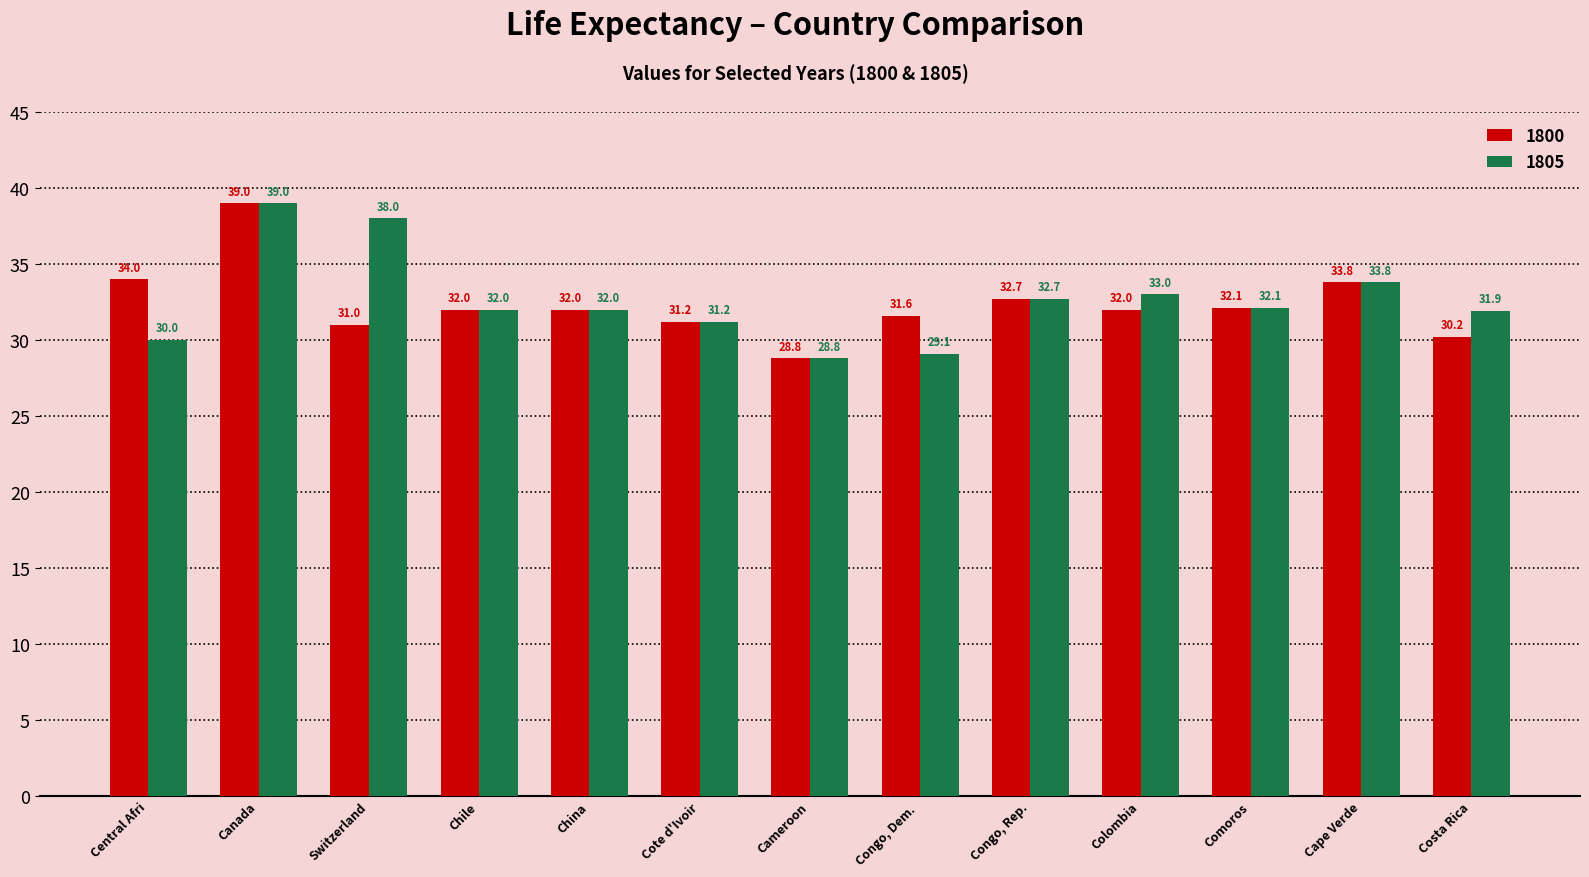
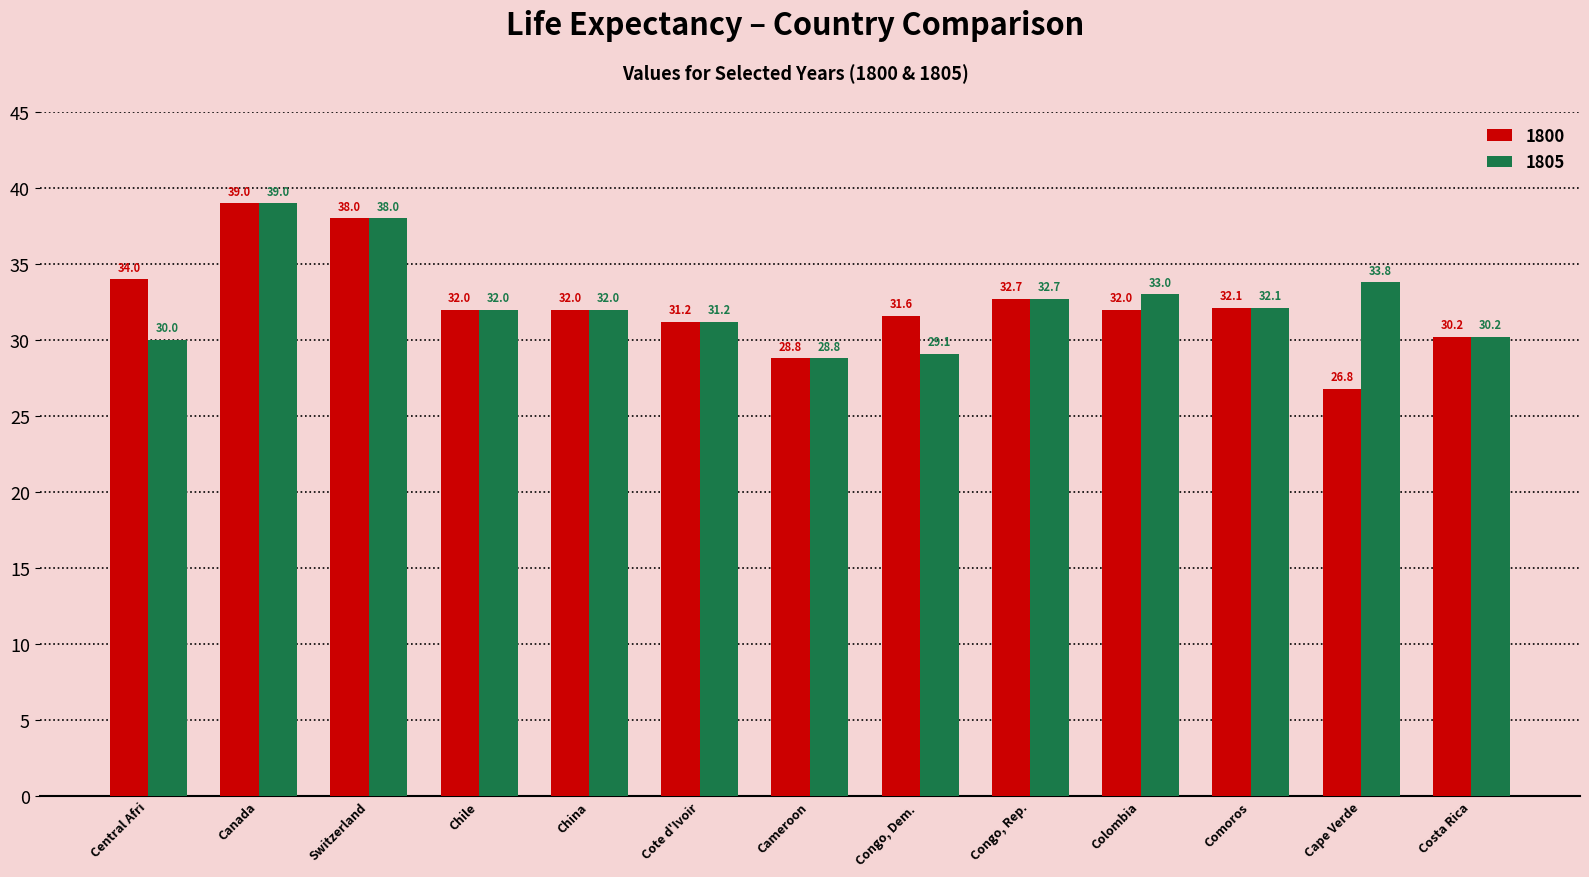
1800, Switzerland: 31.0 -> 38.0
1800, Cape Verde: 33.8 -> 26.8
1805, Costa Rica: 31.9 -> 30.2
